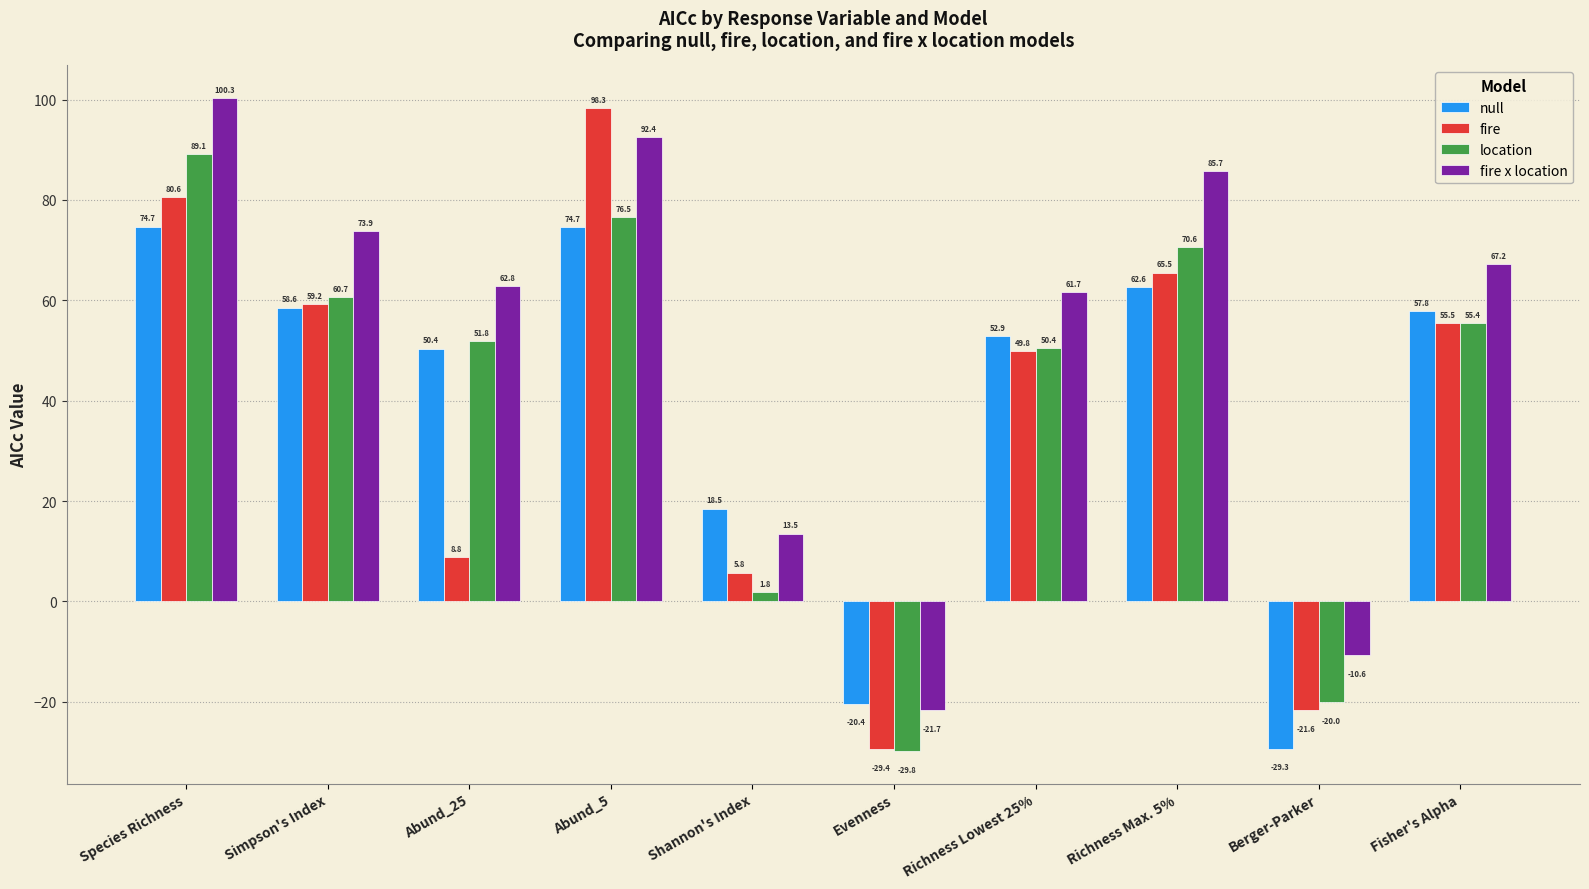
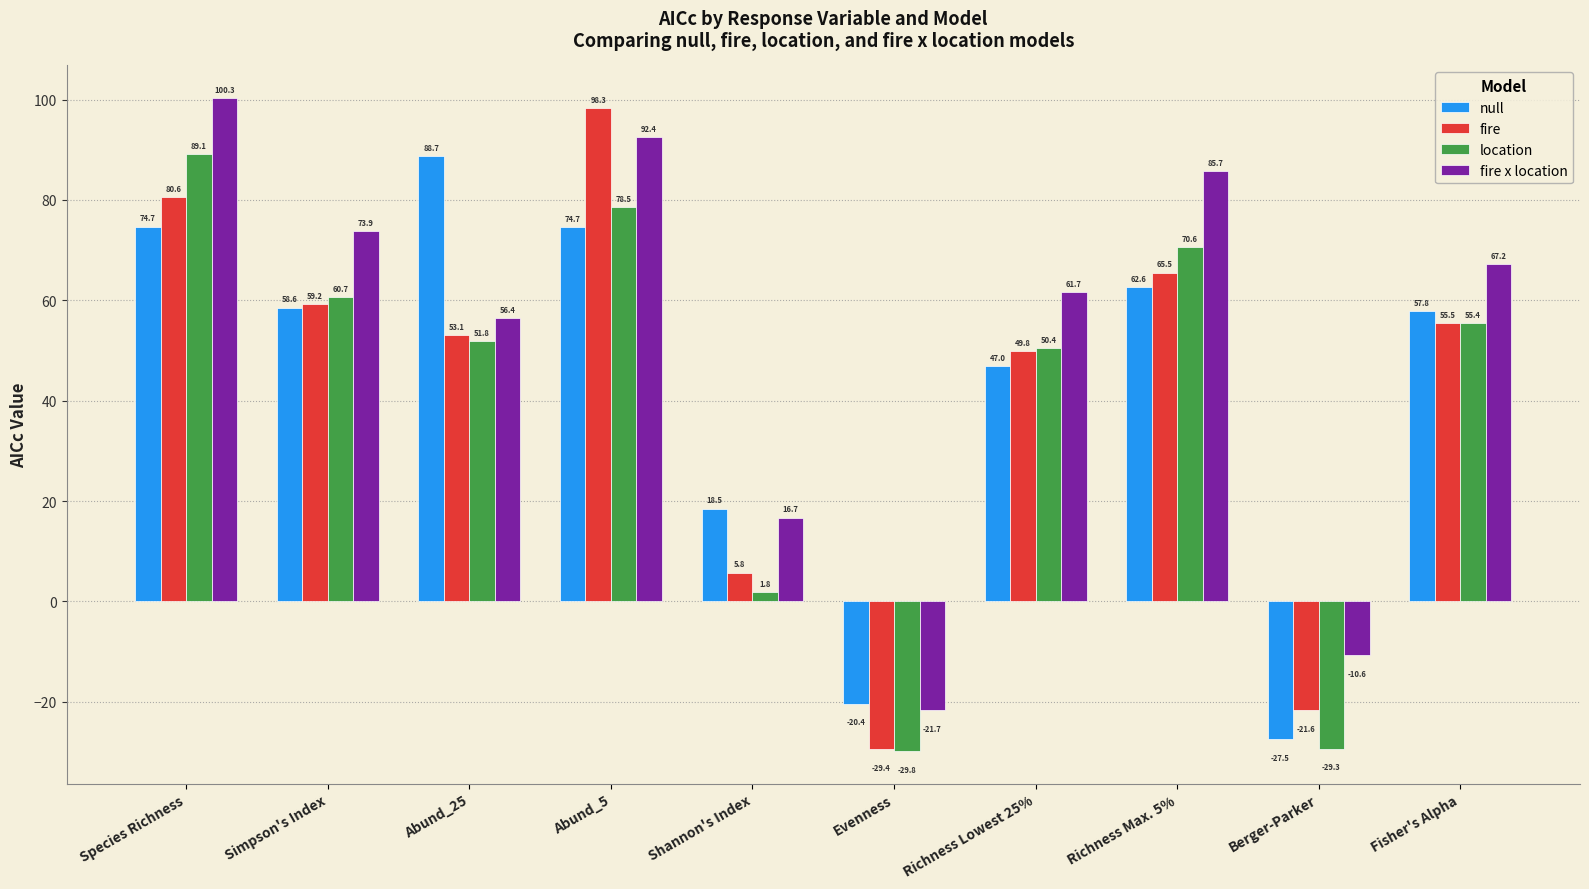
null, Abund_25: 50.4 -> 88.7
fire, Abund_25: 8.8 -> 53.1
fire x location, Abund_25: 62.8 -> 56.4
location, Abund_5: 76.5 -> 78.5
fire x location, Shannon's Index: 13.5 -> 16.7
null, Richness Lowest 25%: 52.9 -> 47.0
null, Berger-Parker: -29.3 -> -27.5
location, Berger-Parker: -20.0 -> -29.3
